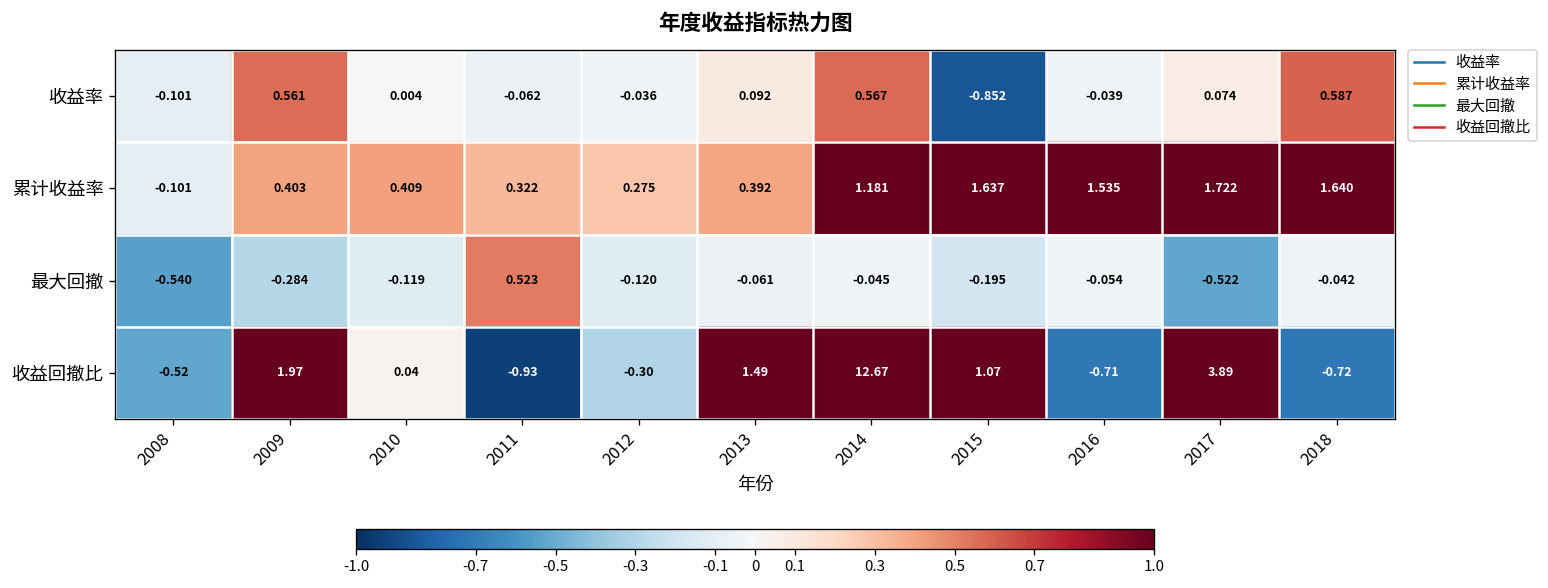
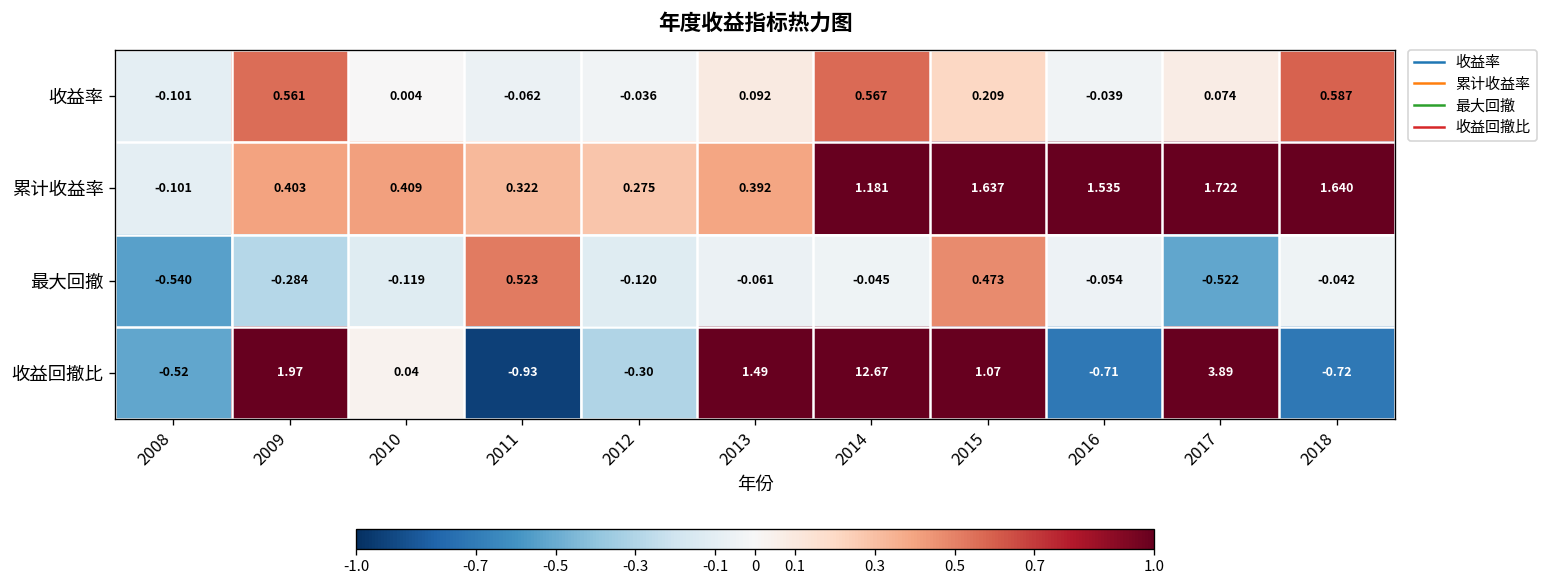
收益率, 2015: -0.852 -> 0.209
最大回撤, 2015: -0.195 -> 0.473
